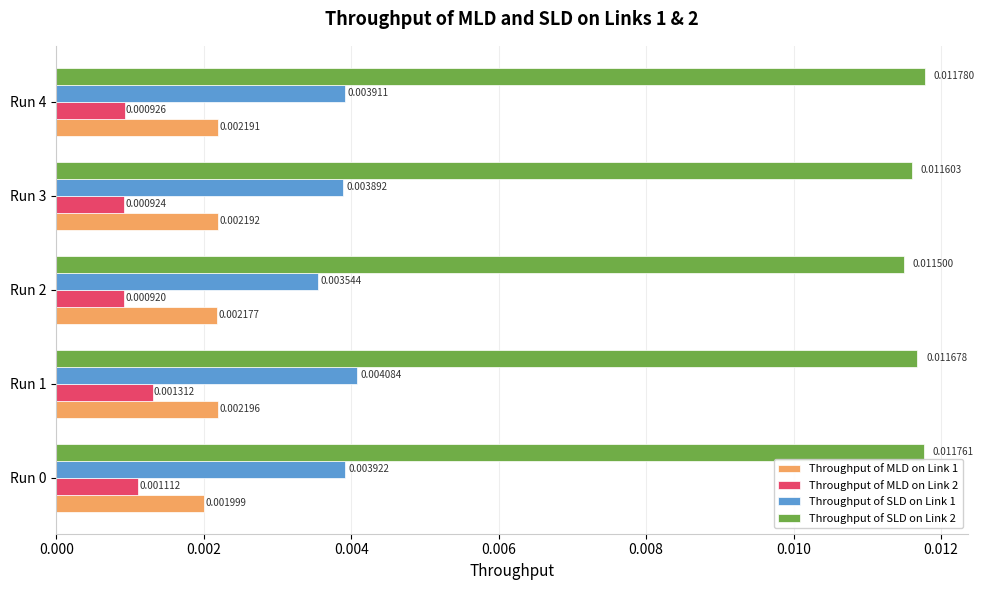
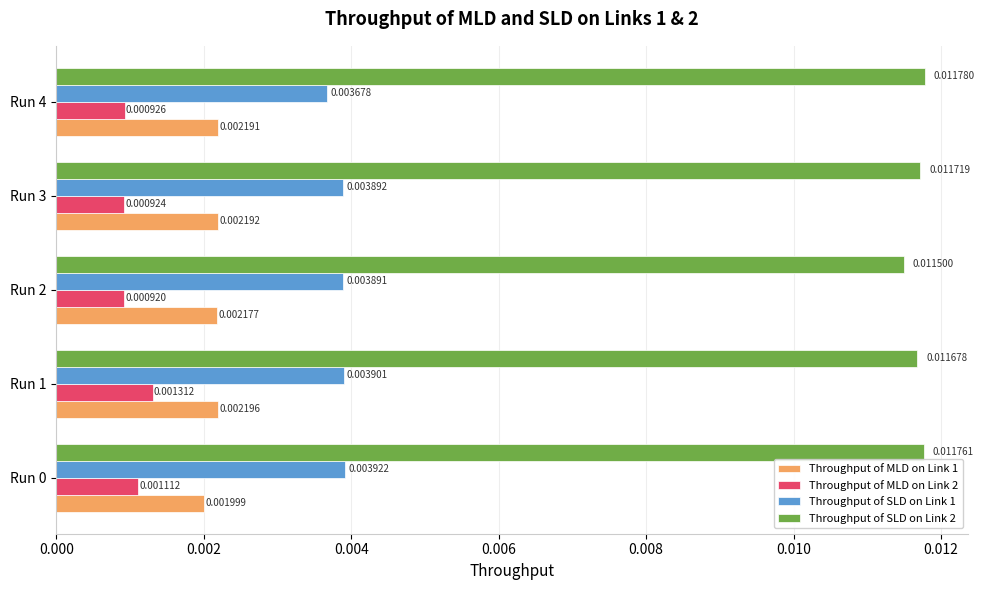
Throughput of SLD on Link 1, Run 4: 0.003911 -> 0.003678
Throughput of SLD on Link 2, Run 3: 0.011603 -> 0.011719
Throughput of SLD on Link 1, Run 2: 0.003544 -> 0.003891
Throughput of SLD on Link 1, Run 1: 0.004084 -> 0.003901
